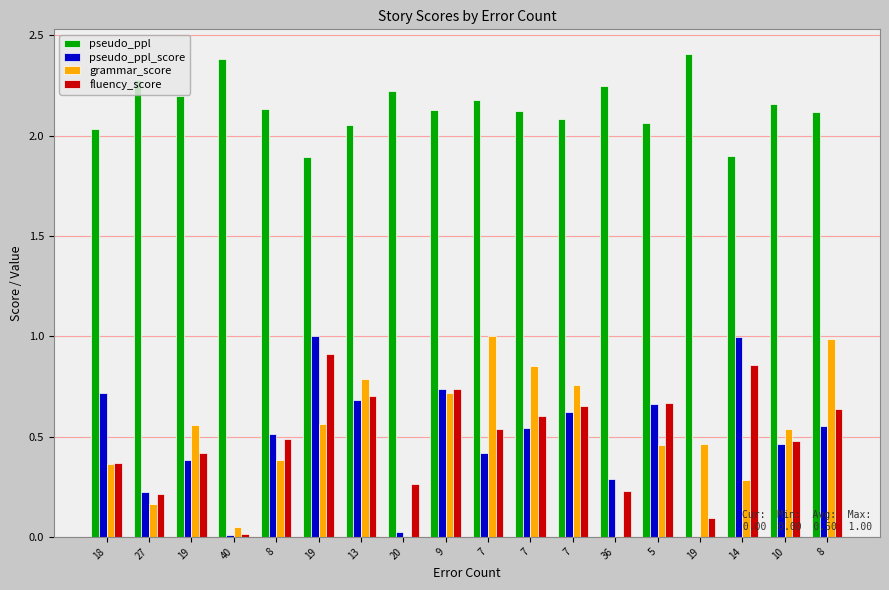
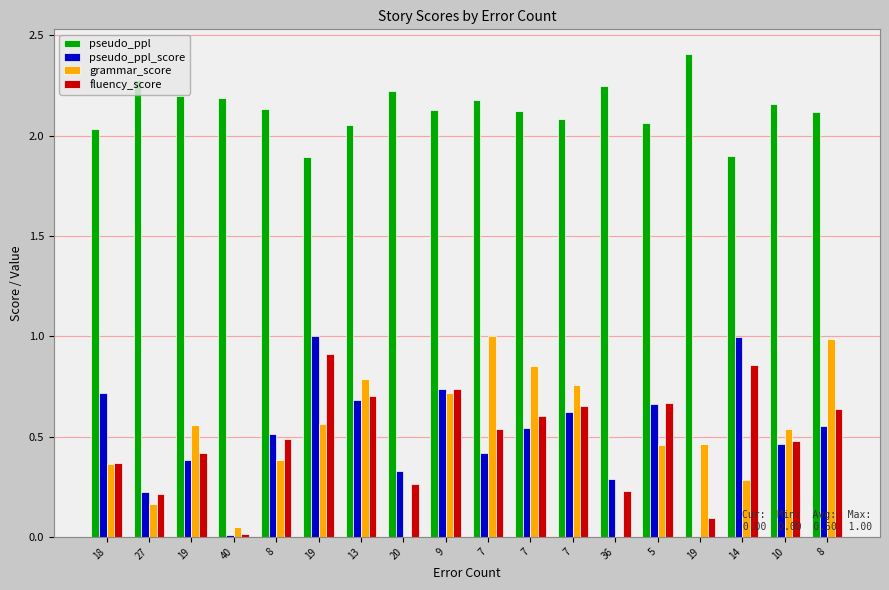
pseudo_ppl, 40: 2.38 -> 2.19
pseudo_ppl_score, 20: 0.02 -> 0.33
